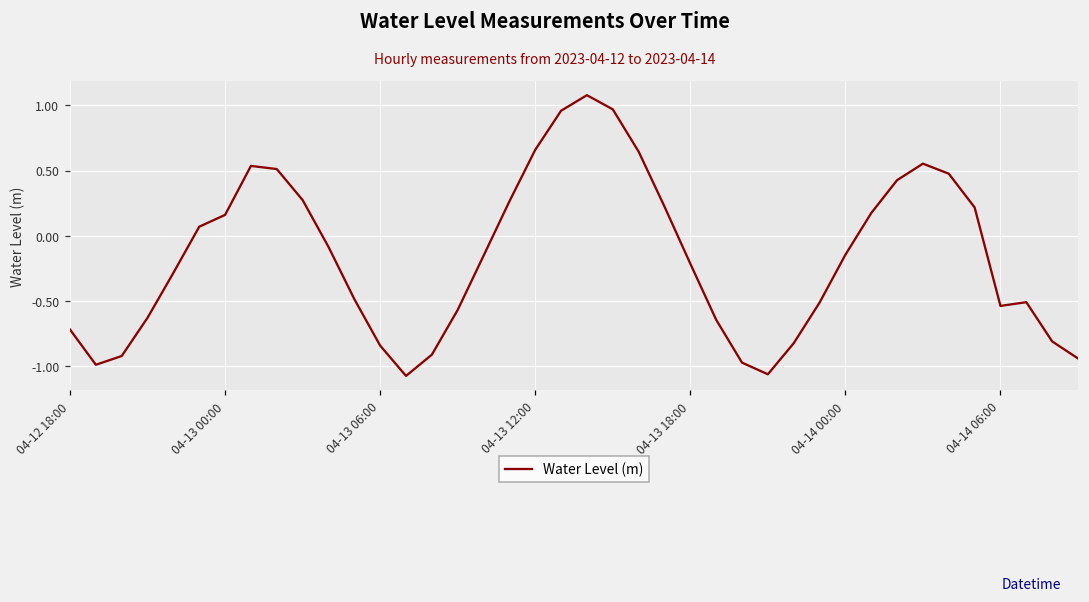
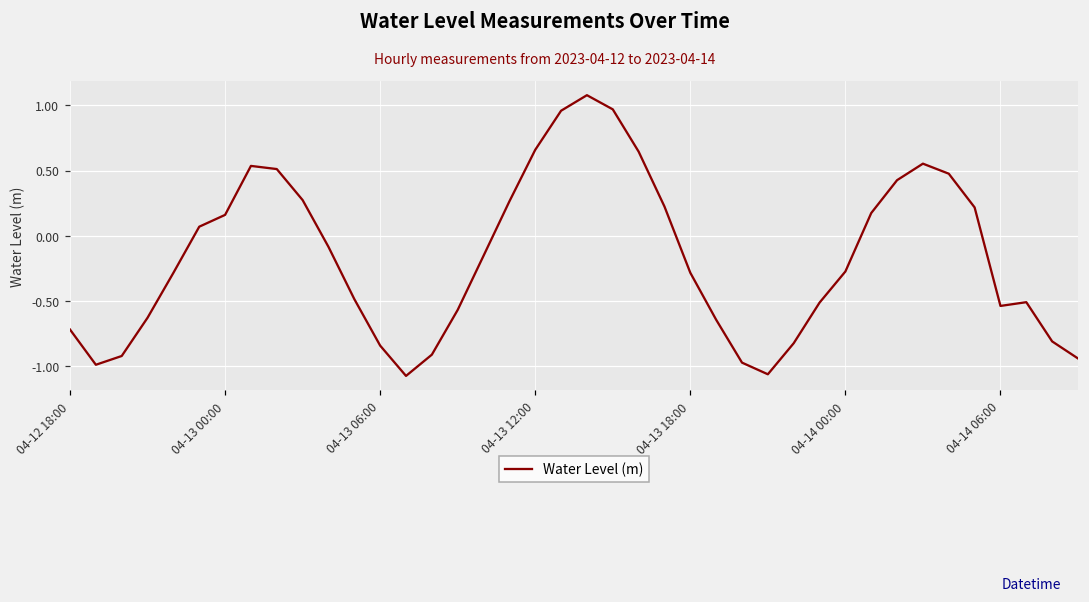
04-13 18:00: -0.21 -> -0.28
04-14 00:00: -0.15 -> -0.27
